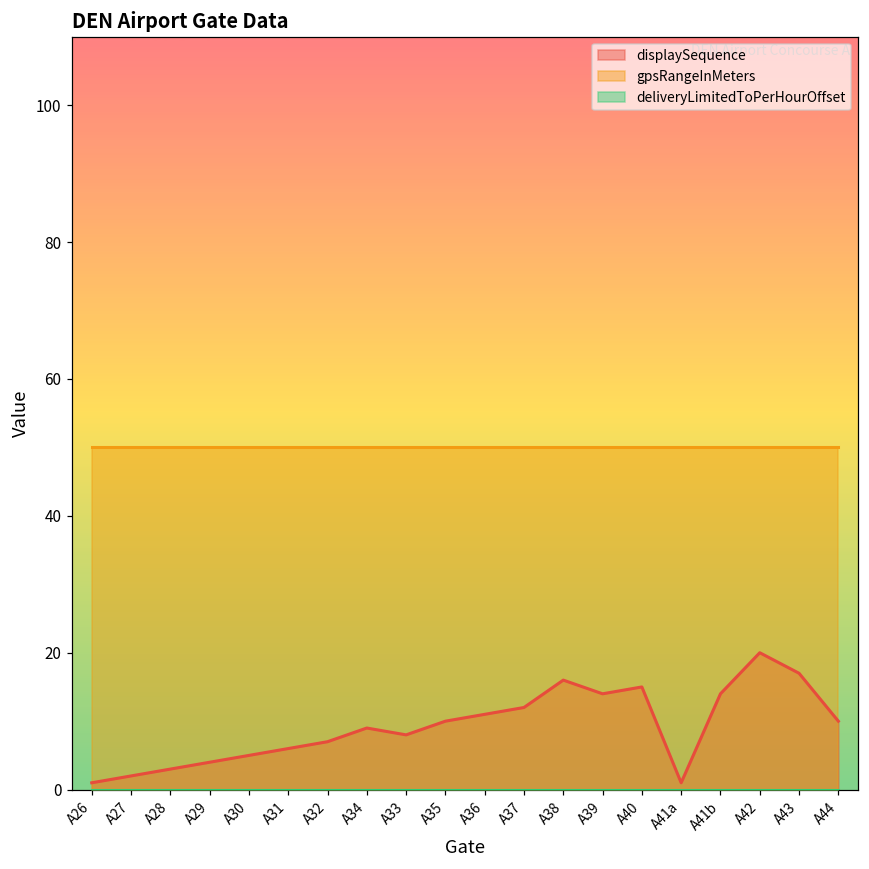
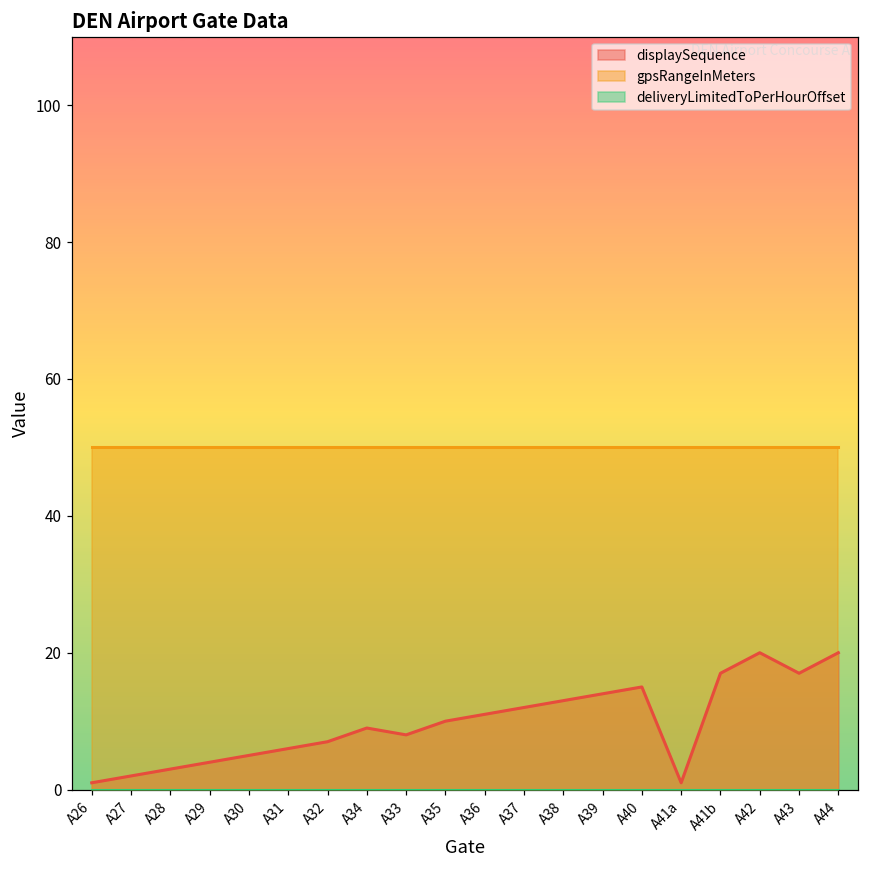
displaySequence, A38: 16 -> 13
displaySequence, A41b: 14 -> 17
displaySequence, A44: 10 -> 20
